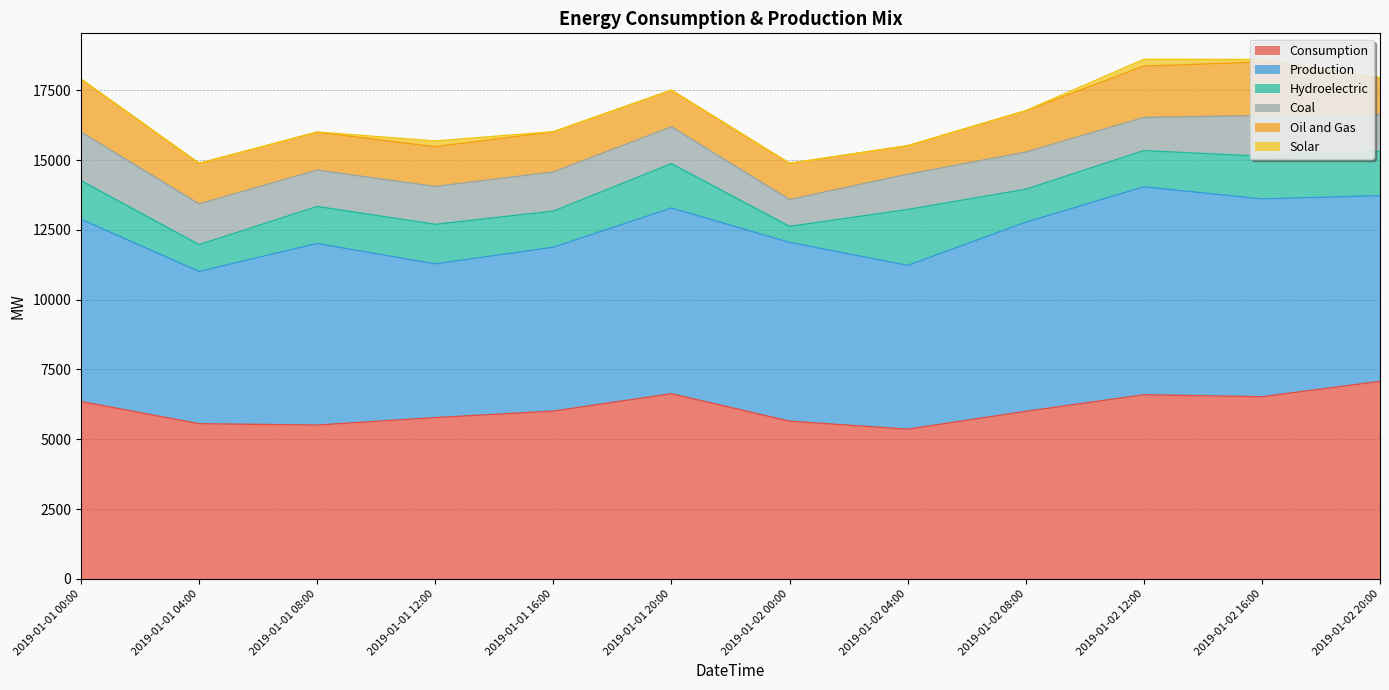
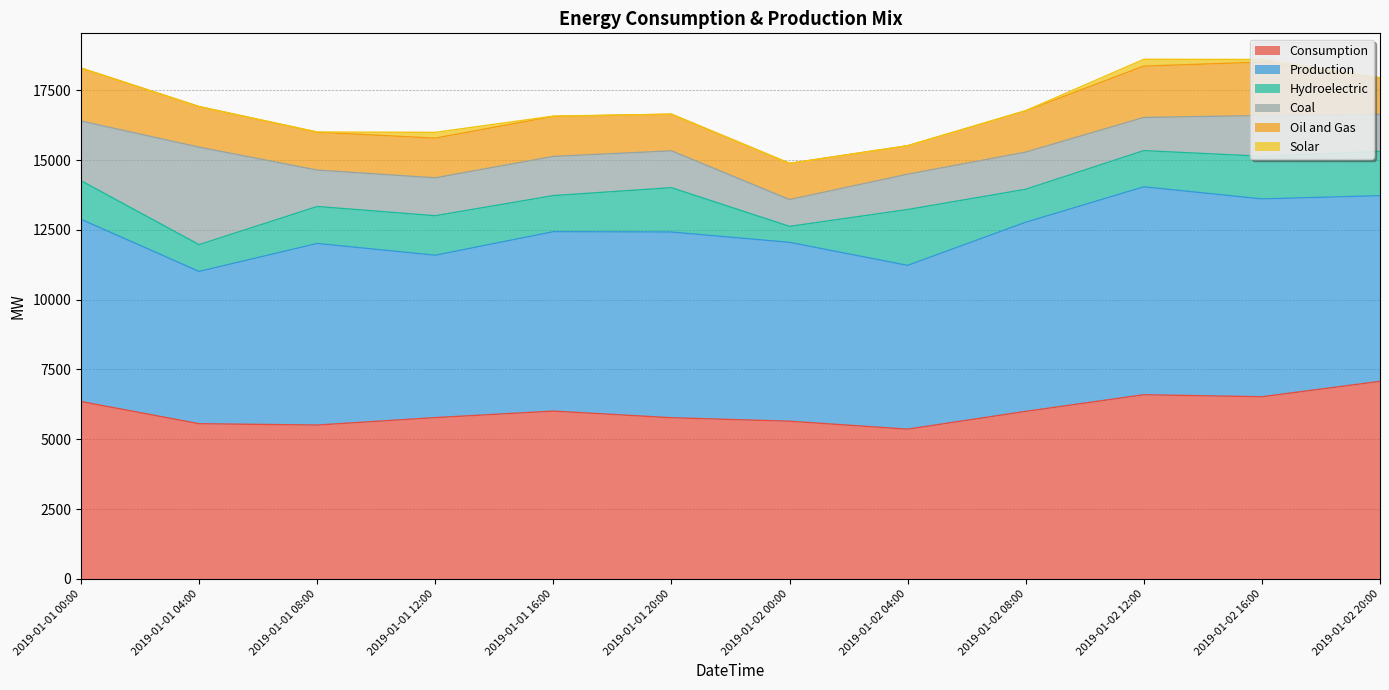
Coal, 2019-01-01 00:00: 1700 -> 2100
Coal, 2019-01-01 04:00: 1500 -> 3500
Production, 2019-01-01 12:00: 5500 -> 5800
Production, 2019-01-01 16:00: 5900 -> 6400
Consumption, 2019-01-01 20:00: 6600 -> 5800
